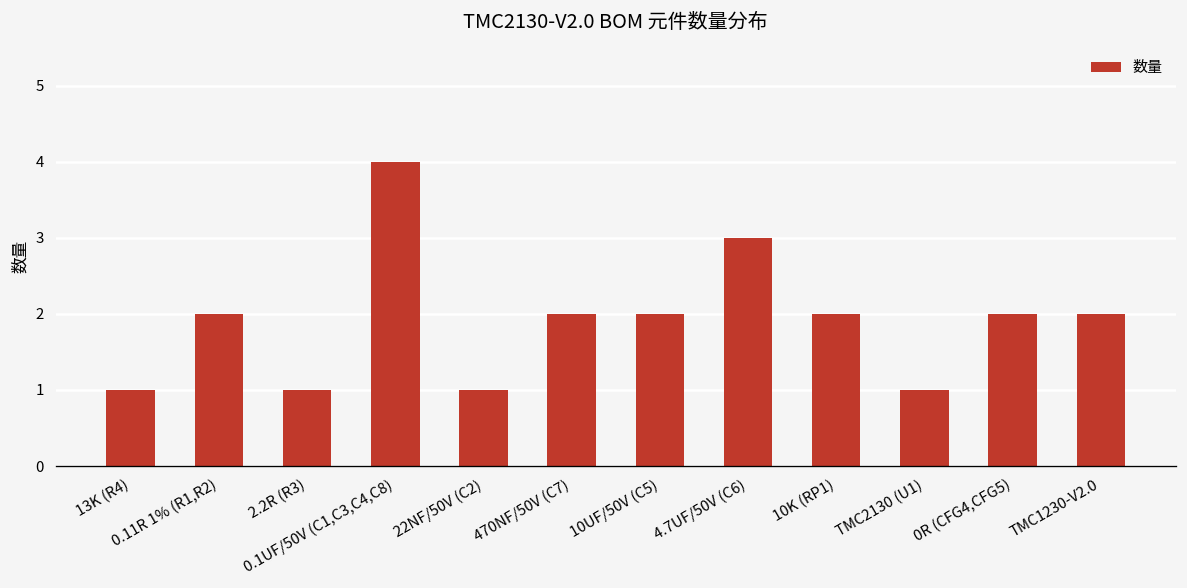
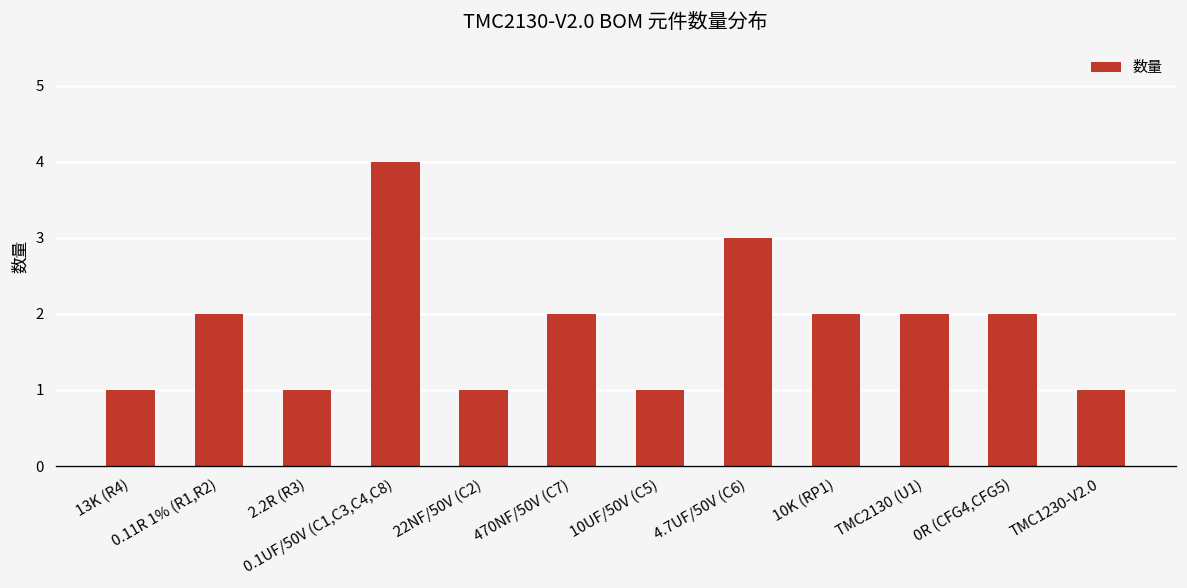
10UF/50V (C5): 2 -> 1
TMC2130 (U1): 1 -> 2
TMC1230-V2.0: 2 -> 1
